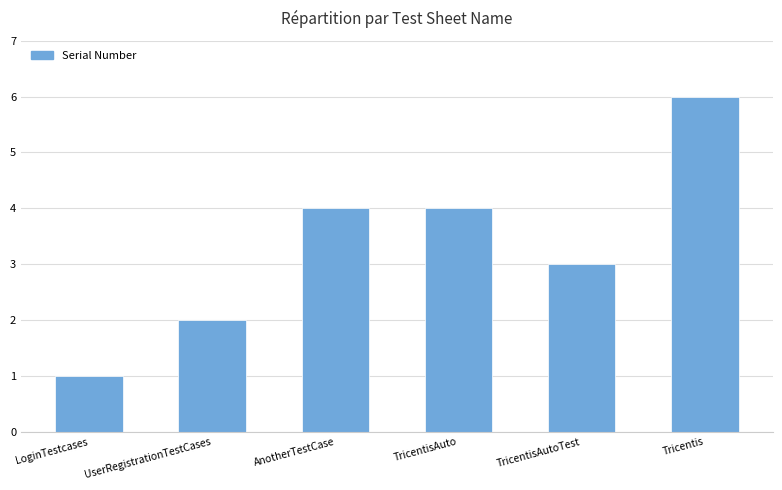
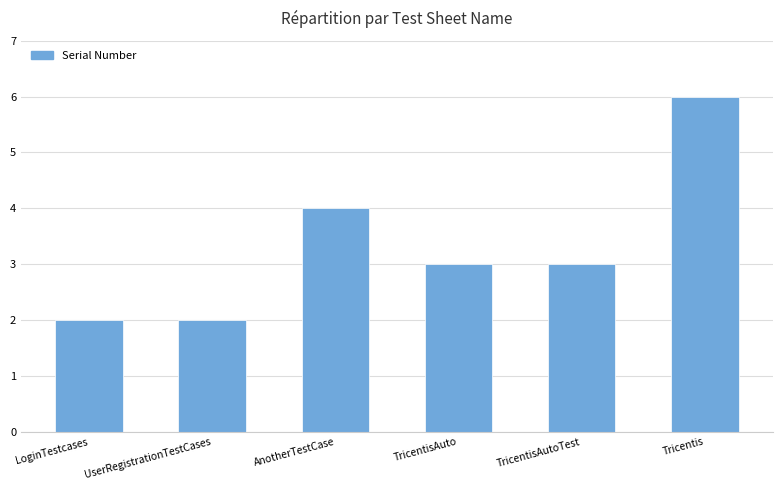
LoginTestcases: 1 -> 2
TricentisAuto: 4 -> 3
